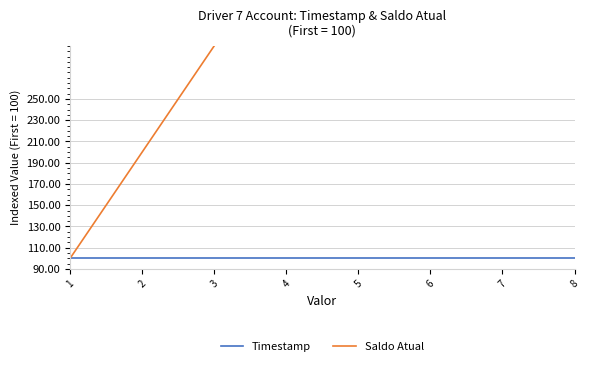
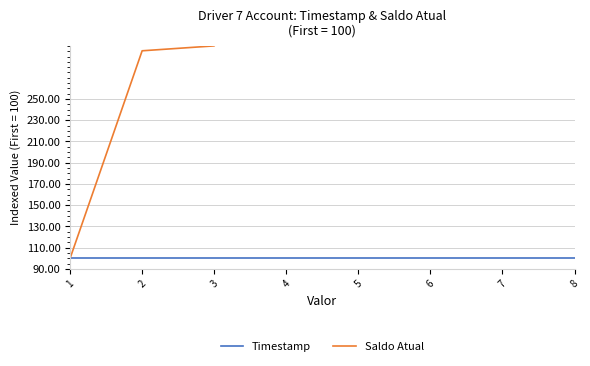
Saldo Atual, 2: 200 -> 295
